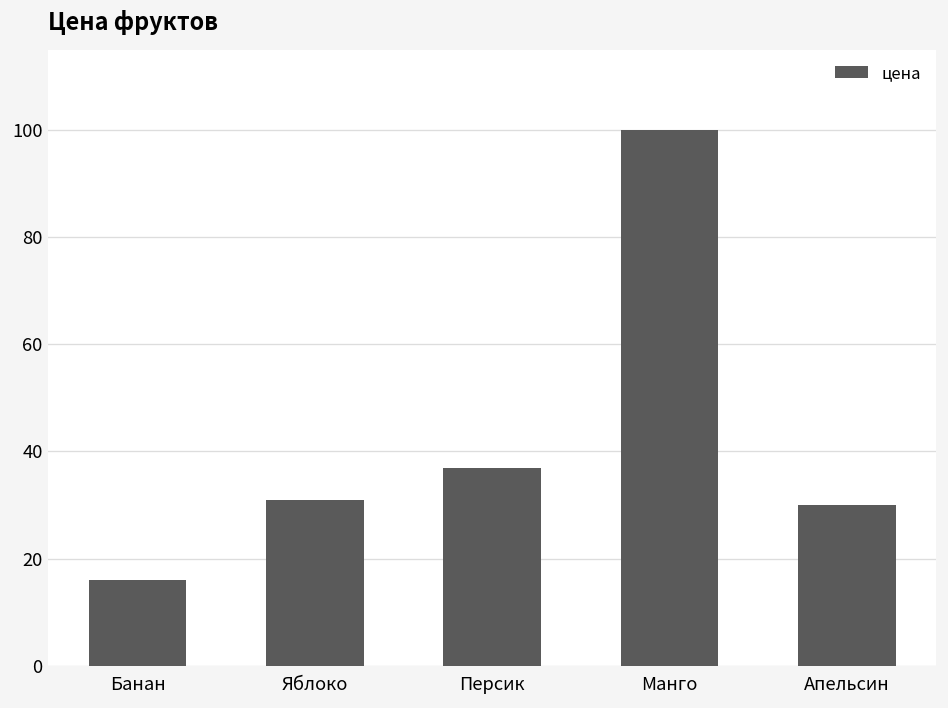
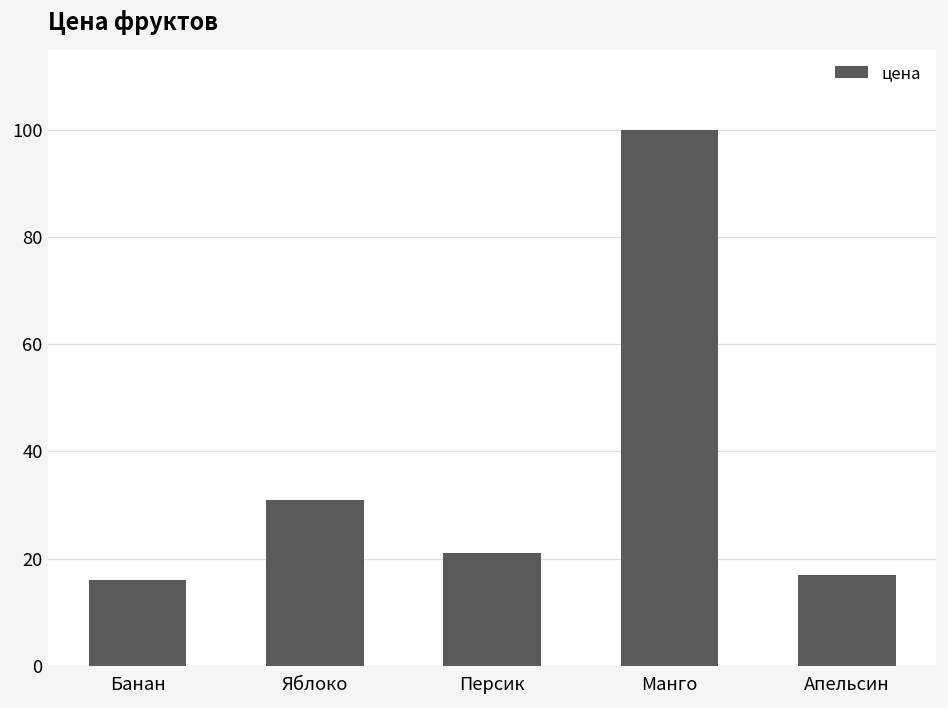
Персик: 37 -> 21
Апельсин: 30 -> 17
